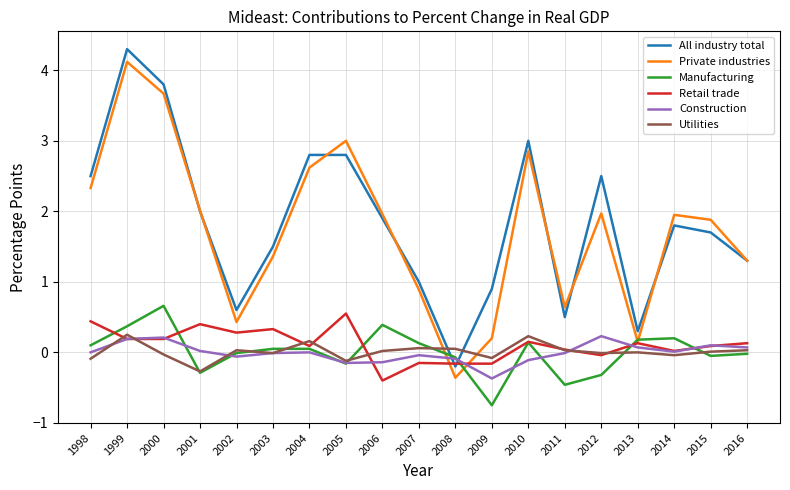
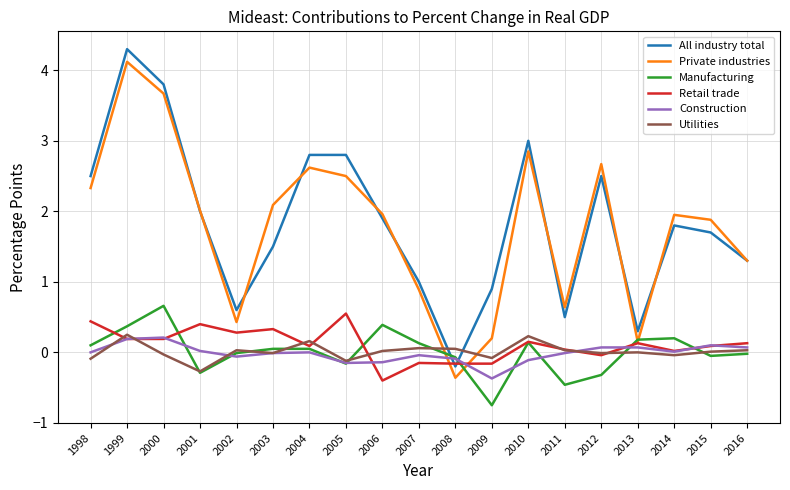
Private industries, 2003: 1.4 -> 2.1
Private industries, 2005: 3.0 -> 2.5
Private industries, 2012: 2.0 -> 2.7
Construction, 2012: 0.2 -> 0.1
